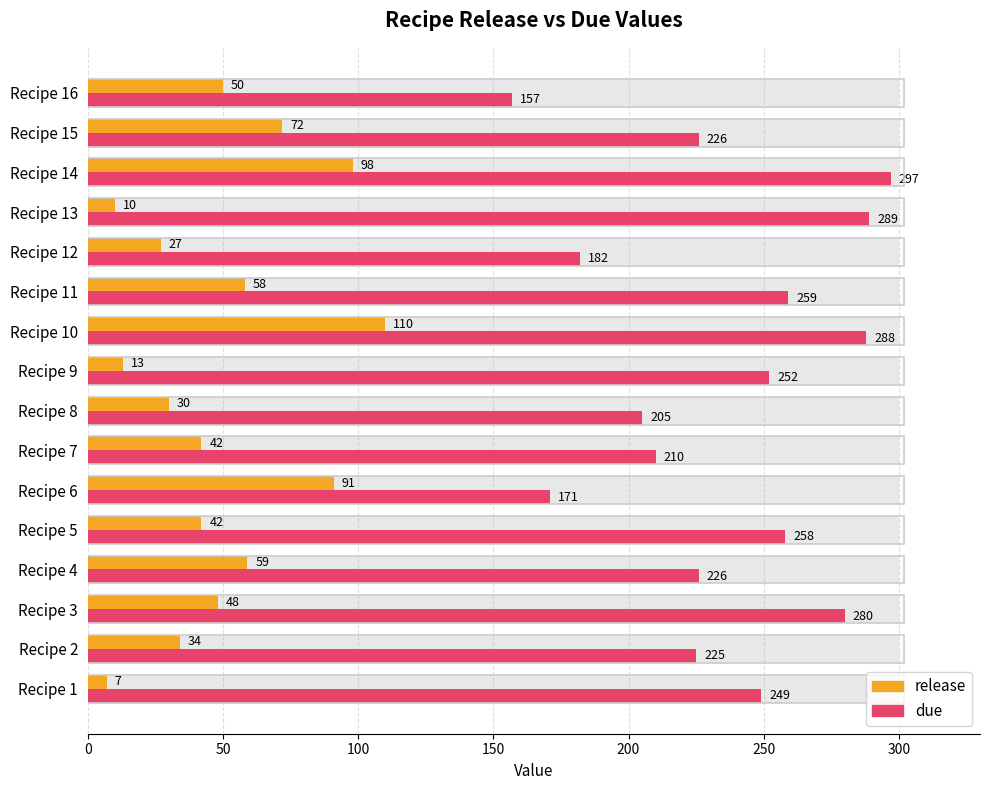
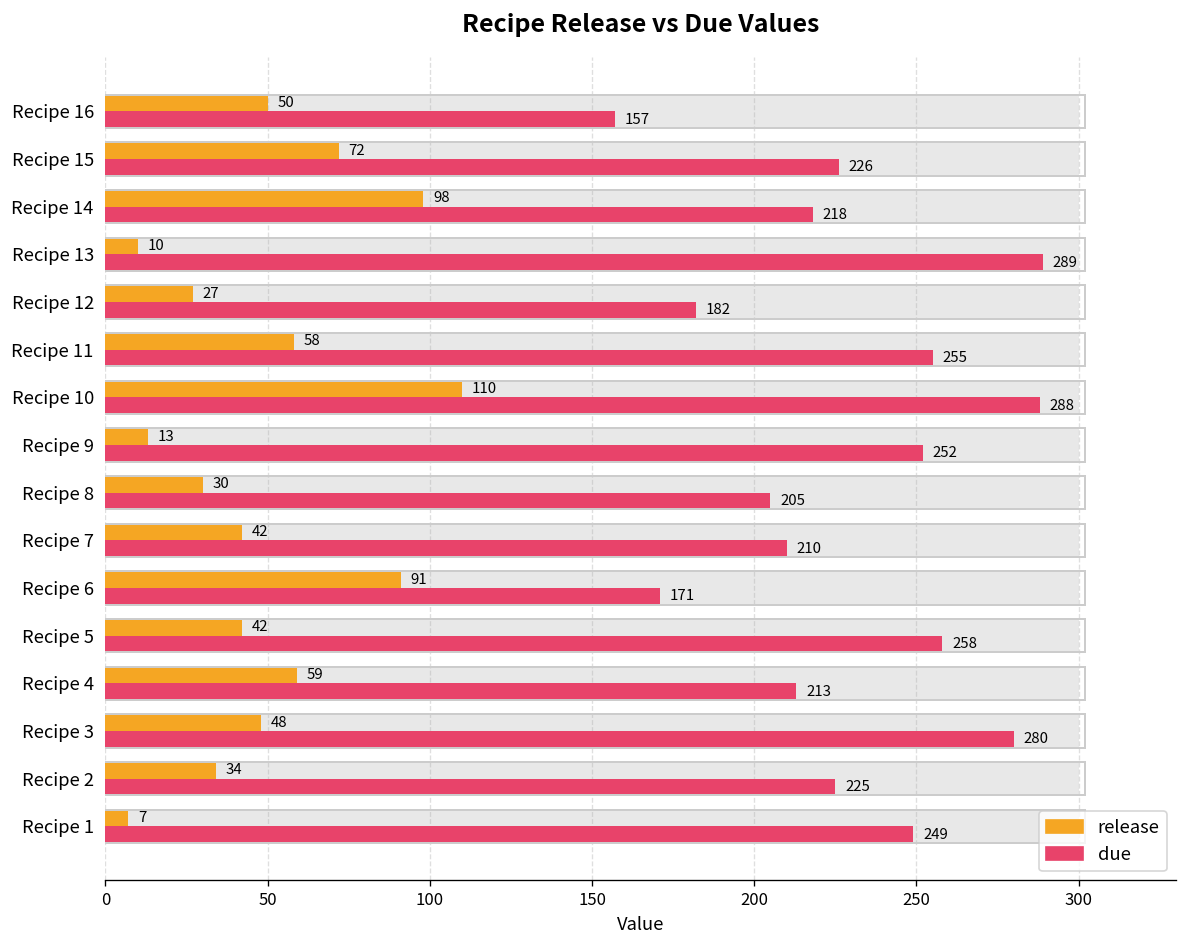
due, Recipe 14: 297 -> 218
due, Recipe 11: 259 -> 255
due, Recipe 4: 226 -> 213
